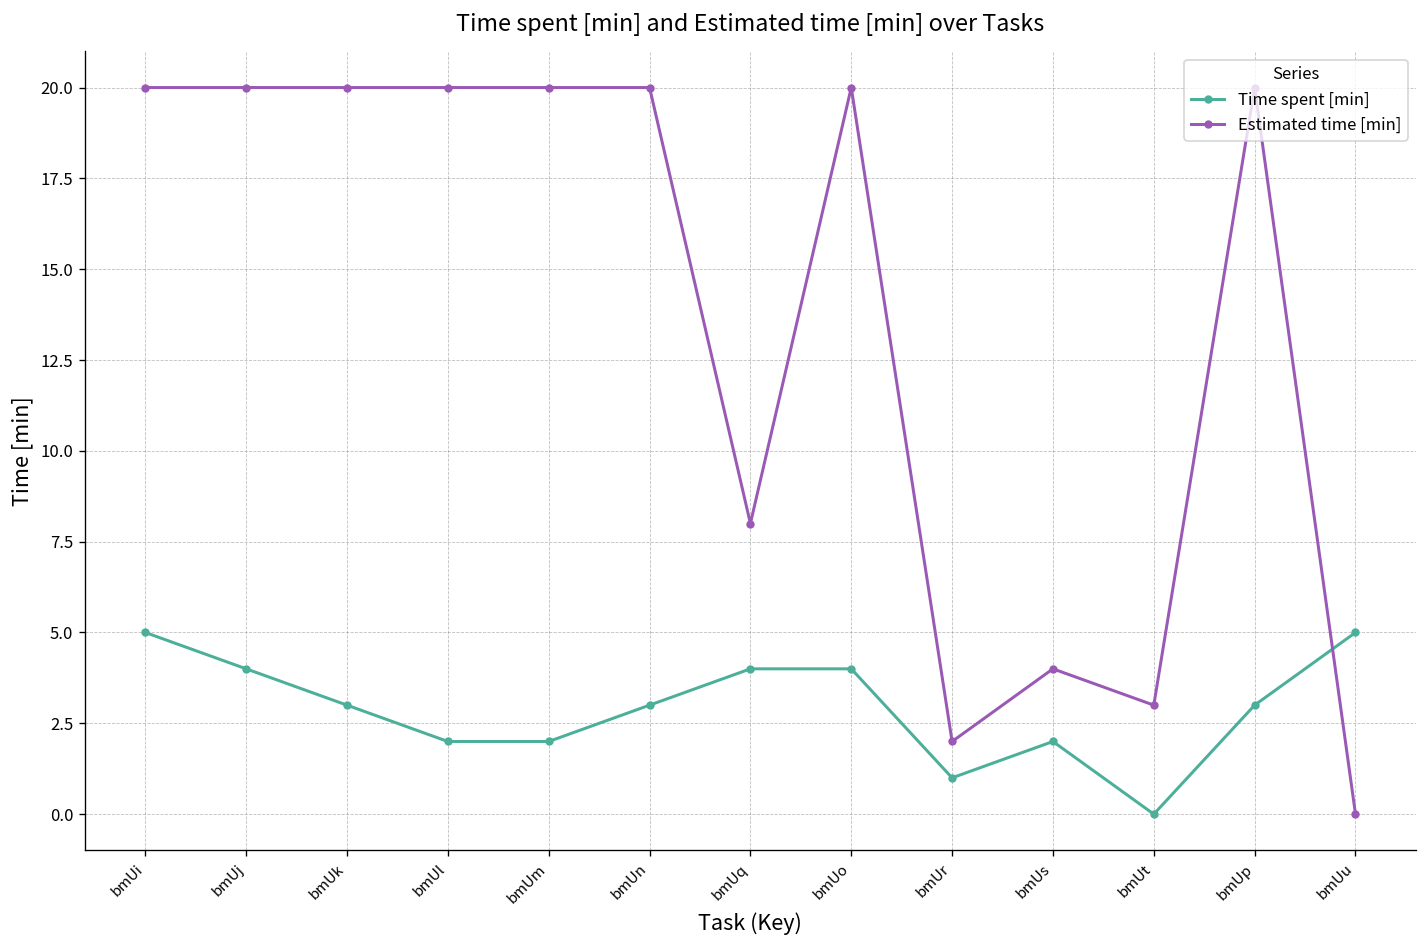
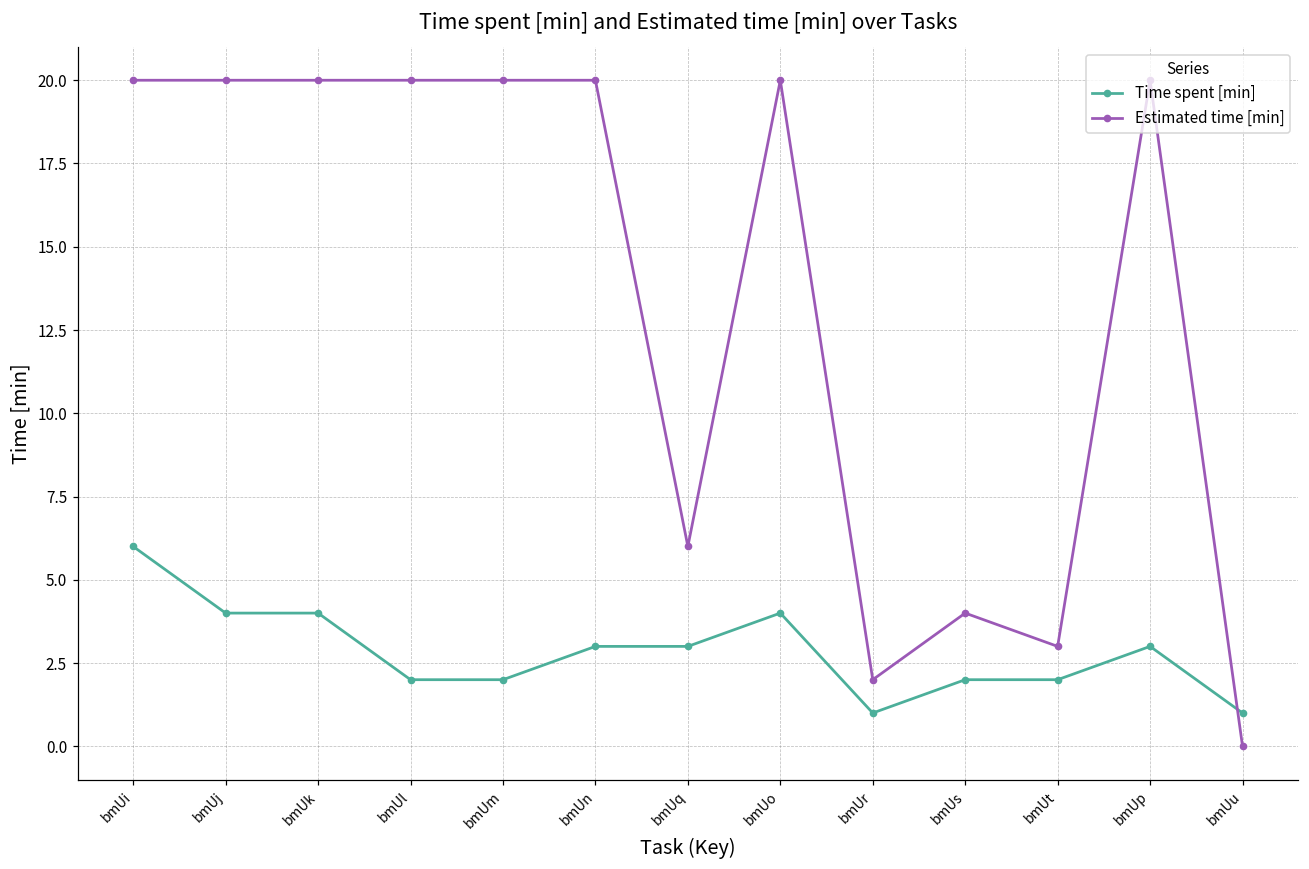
Time spent [min], bmUi: 5 -> 6
Time spent [min], bmUk: 3 -> 4
Time spent [min], bmUq: 4 -> 3
Estimated time [min], bmUq: 8 -> 6
Time spent [min], bmUt: 0 -> 2
Time spent [min], bmUu: 5 -> 1
